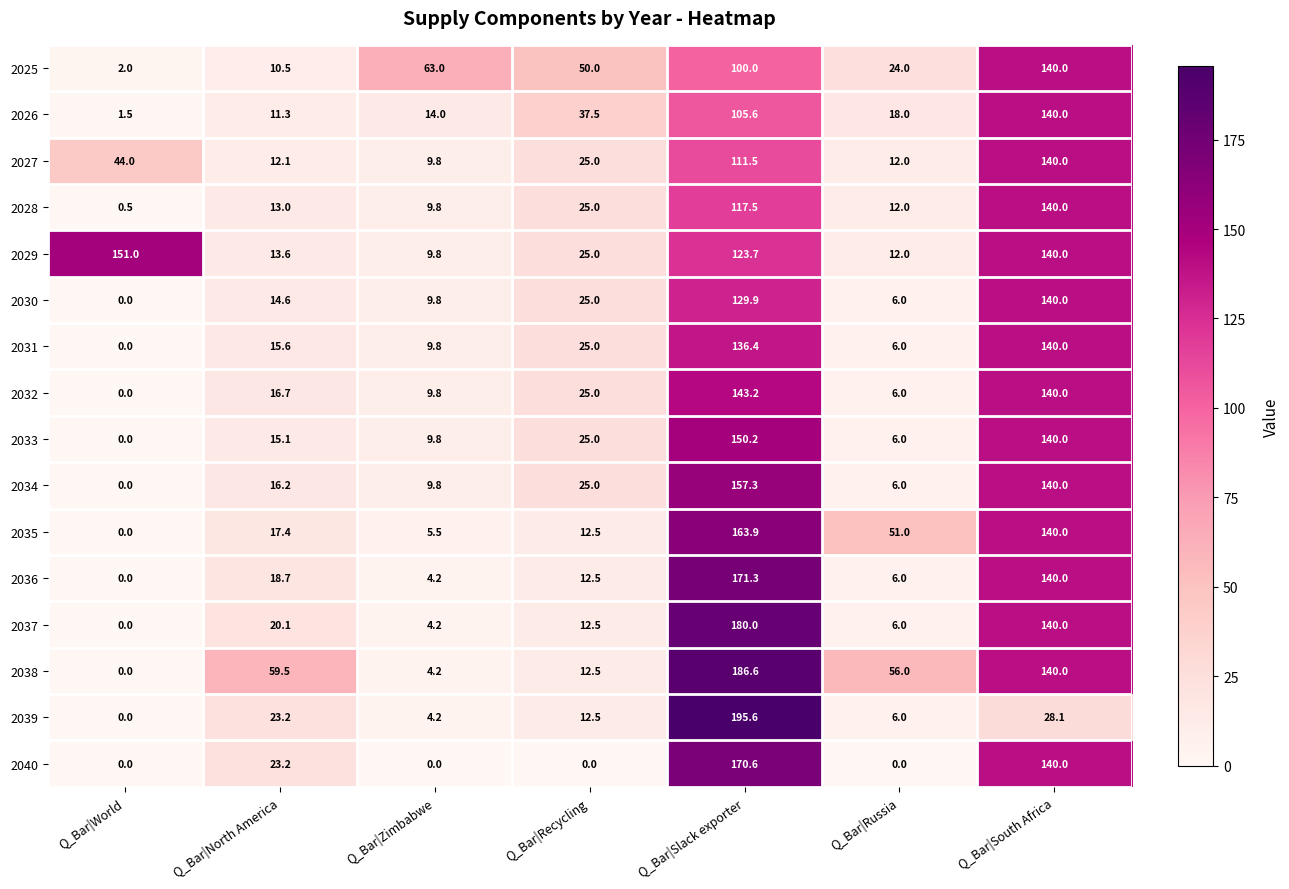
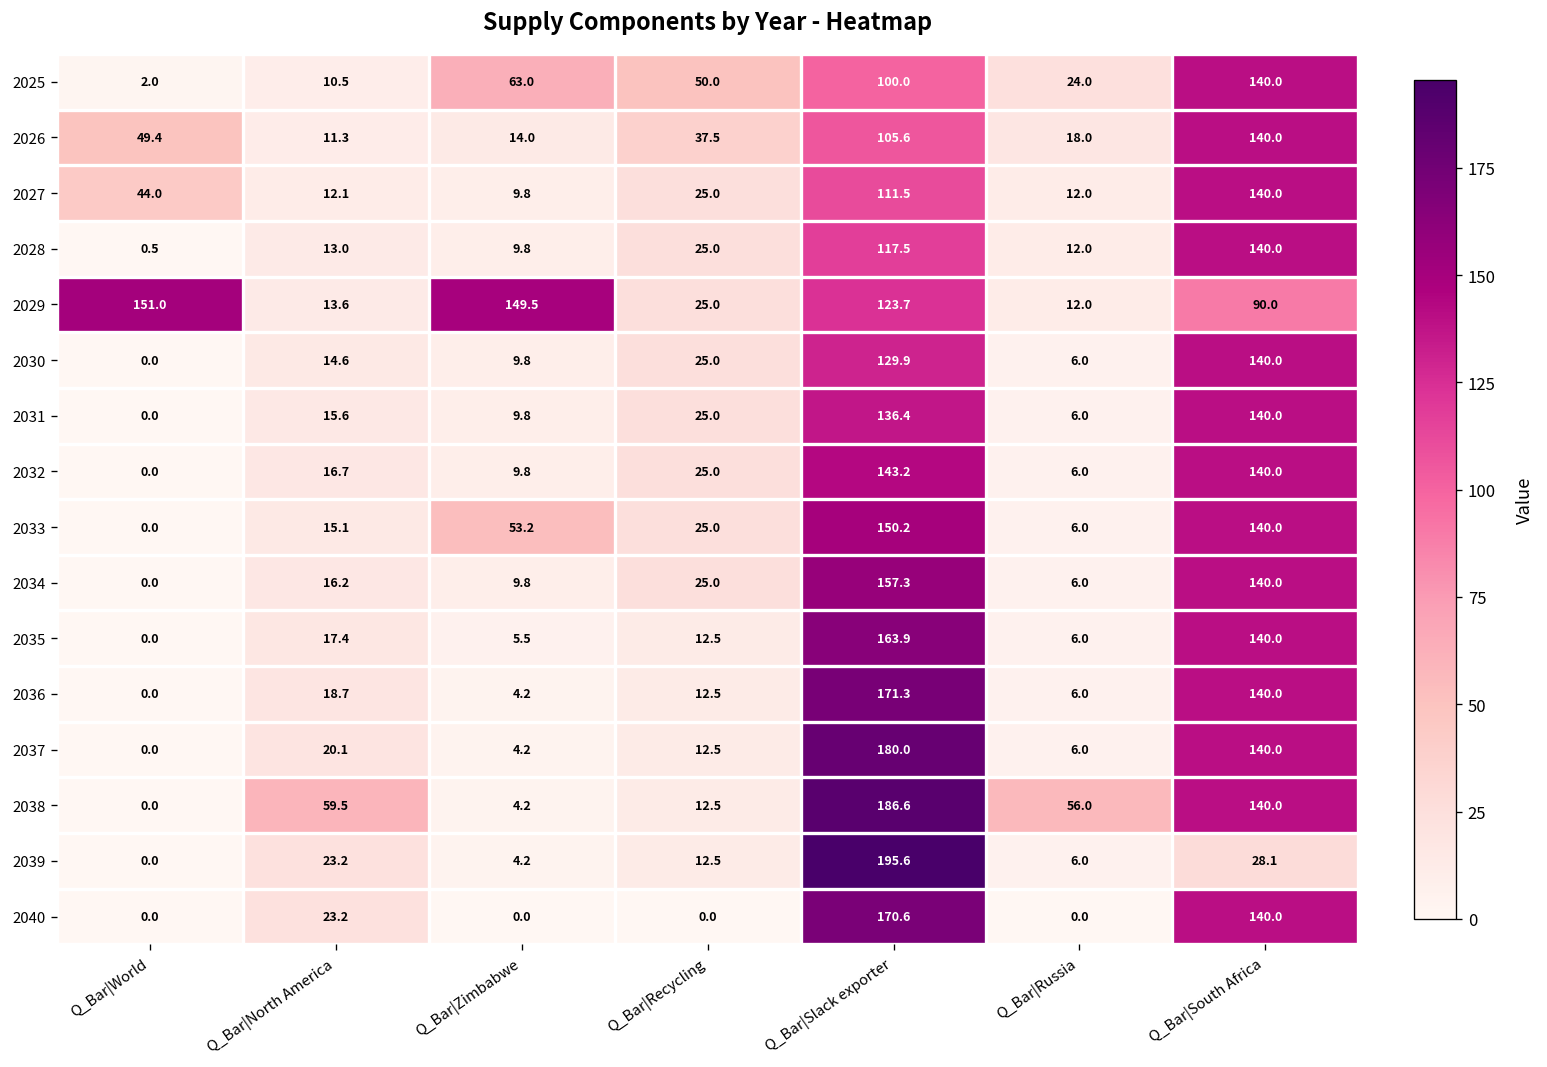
2026, Q_Bar|World: 1.5 -> 49.4
2029, Q_Bar|Zimbabwe: 9.8 -> 149.5
2029, Q_Bar|South Africa: 140.0 -> 90.0
2033, Q_Bar|Zimbabwe: 9.8 -> 53.2
2035, Q_Bar|Russia: 51.0 -> 6.0
